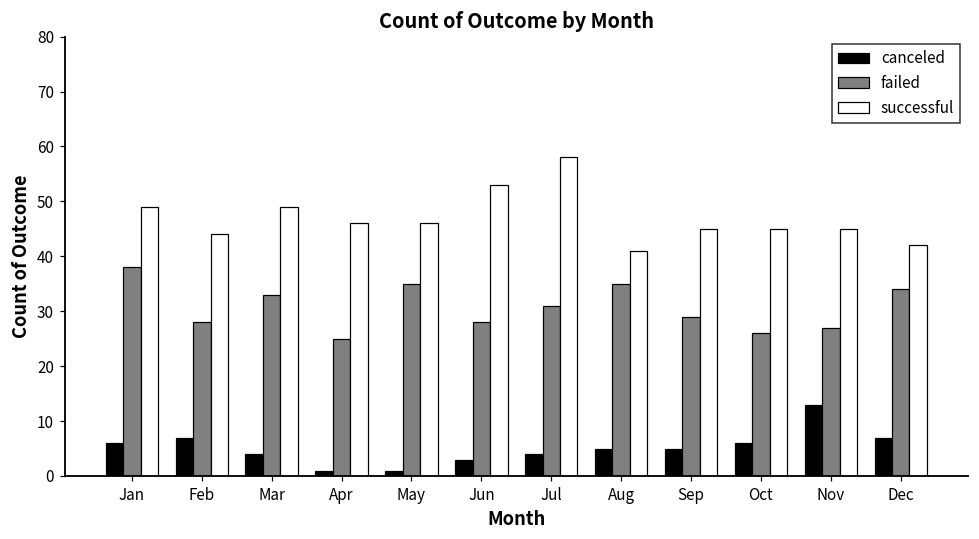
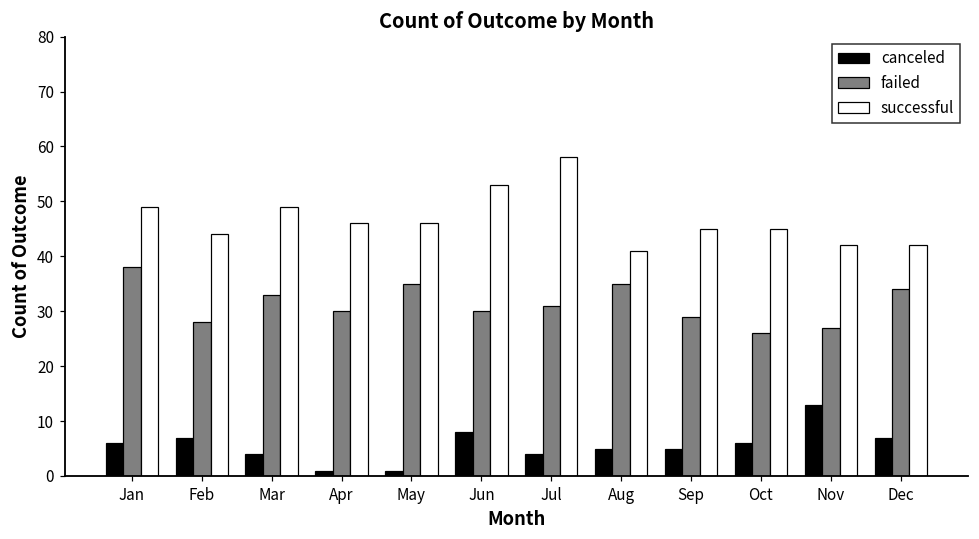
failed, Apr: 25 -> 30
canceled, Jun: 3 -> 8
failed, Jun: 28 -> 30
successful, Nov: 45 -> 42
